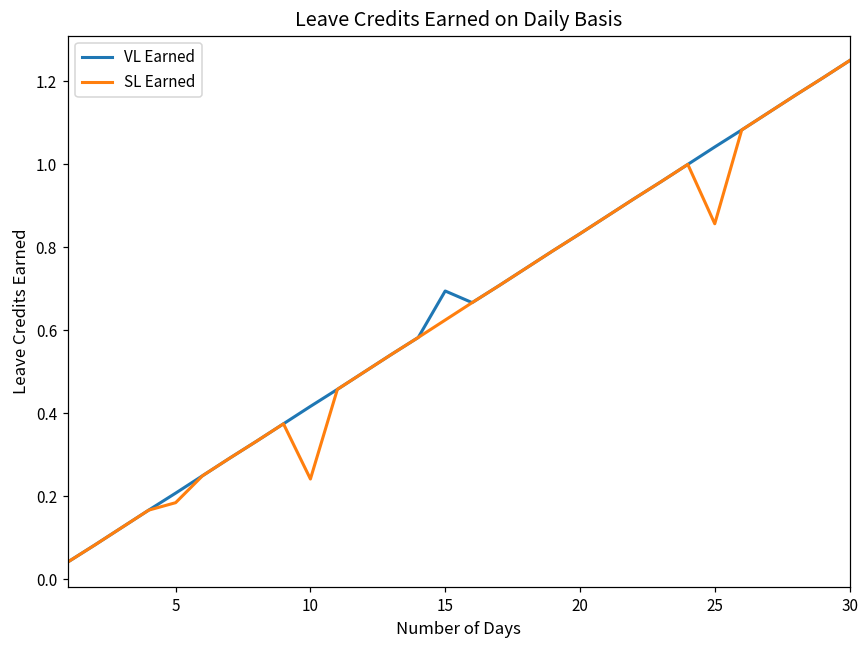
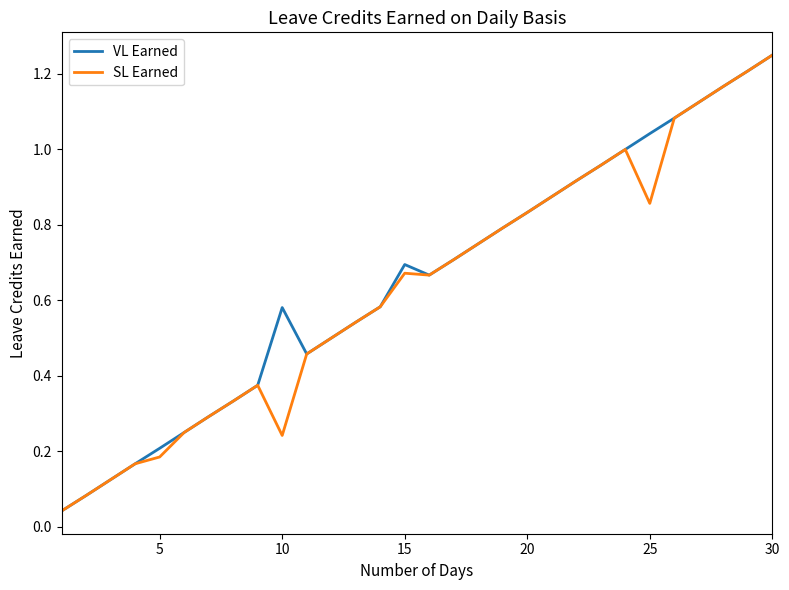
VL Earned, 10: 0.42 -> 0.58
SL Earned, 15: 0.63 -> 0.67
